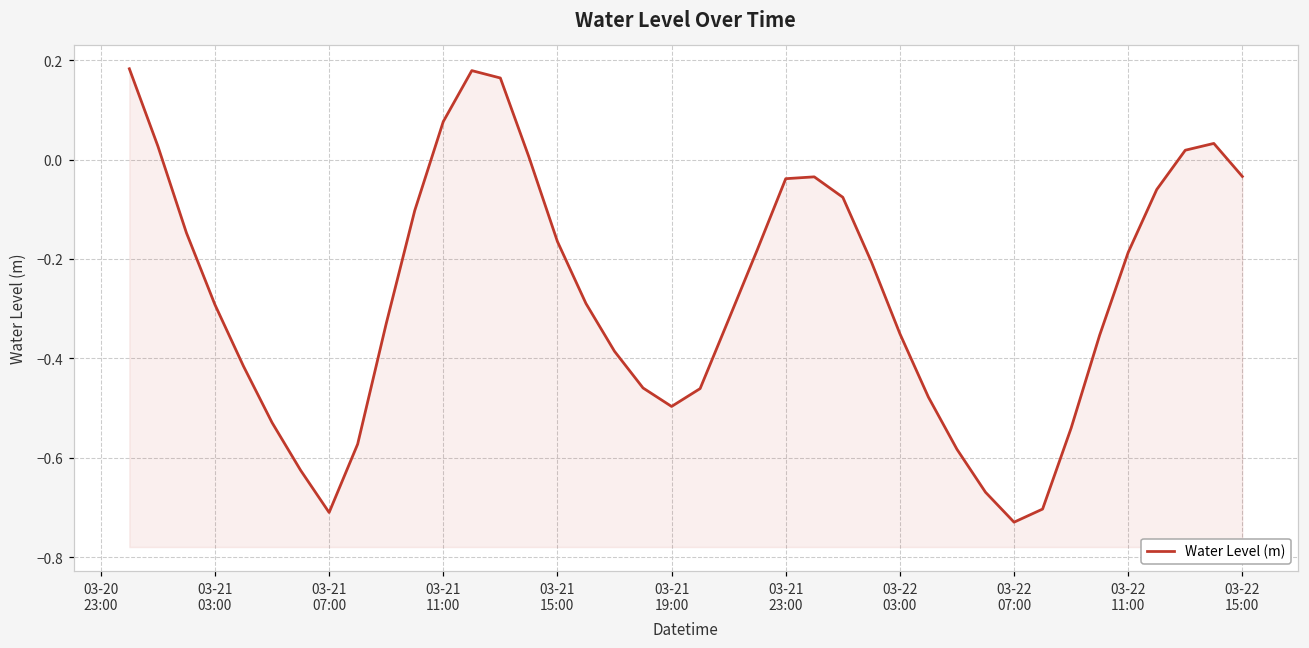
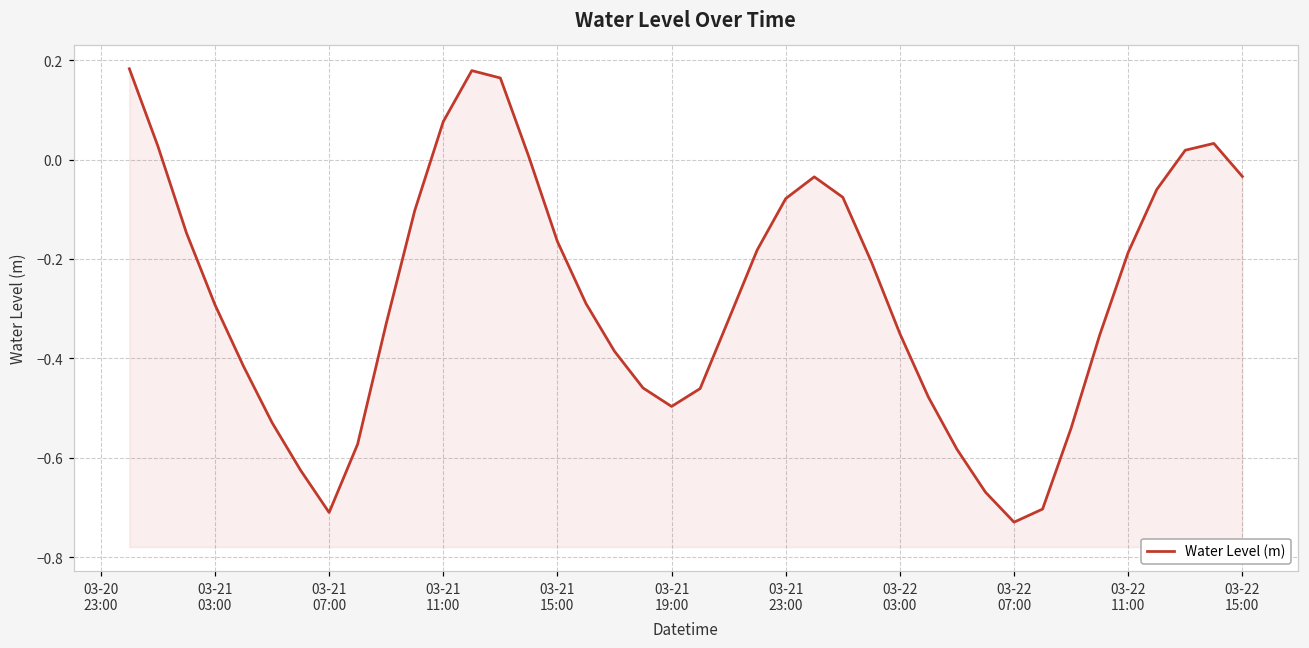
03-21 23:00: -0.04 -> -0.08
